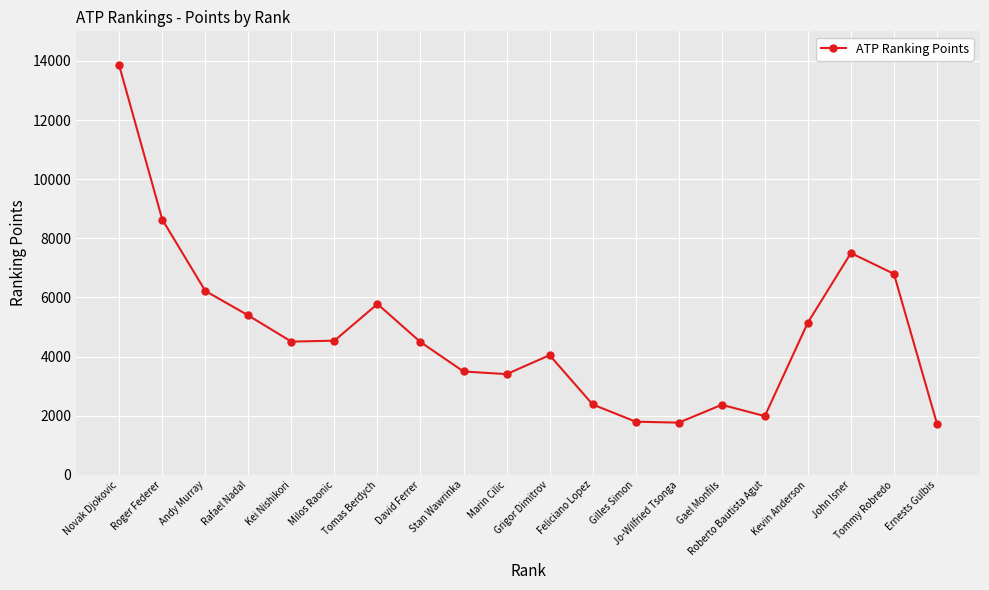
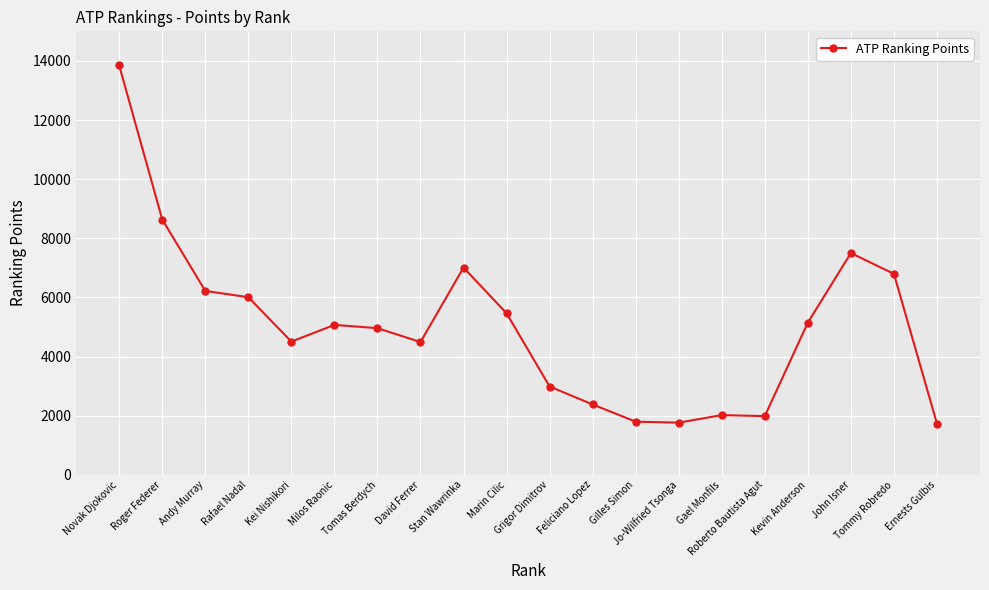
Rafael Nadal: 5400 -> 6000
Milos Raonic: 4500 -> 5100
Tomas Berdych: 5800 -> 5000
Stan Wawrinka: 3500 -> 7000
Marin Cilic: 3400 -> 5500
Grigor Dimitrov: 4000 -> 3000
Gael Monfils: 2400 -> 2000
